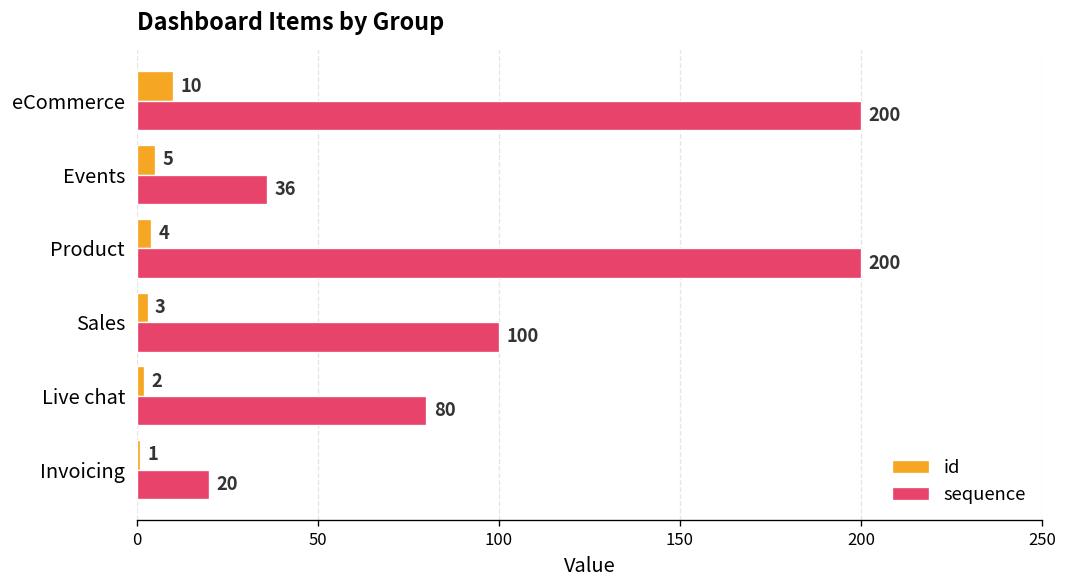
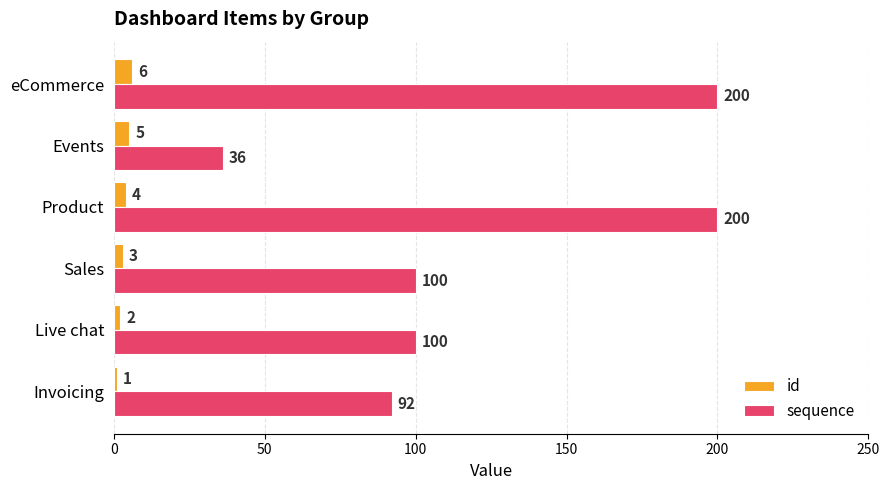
id, eCommerce: 10 -> 6
sequence, Live chat: 80 -> 100
sequence, Invoicing: 20 -> 92
